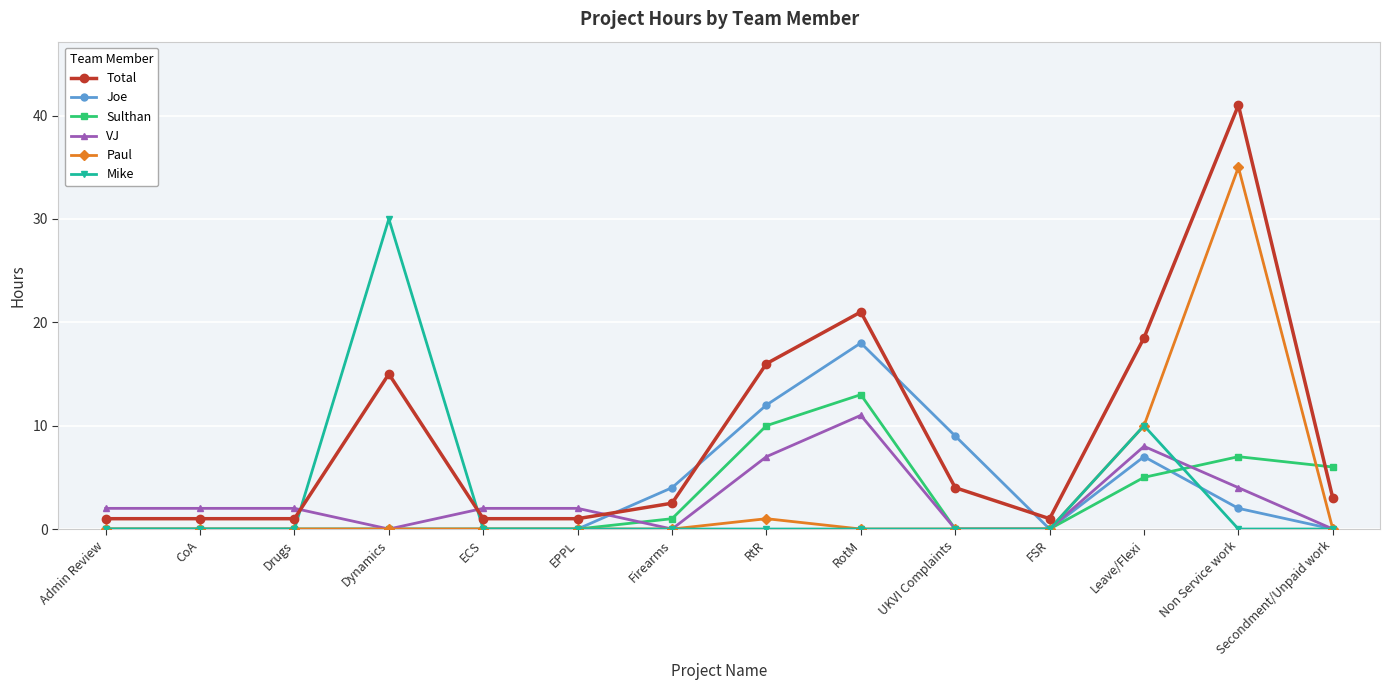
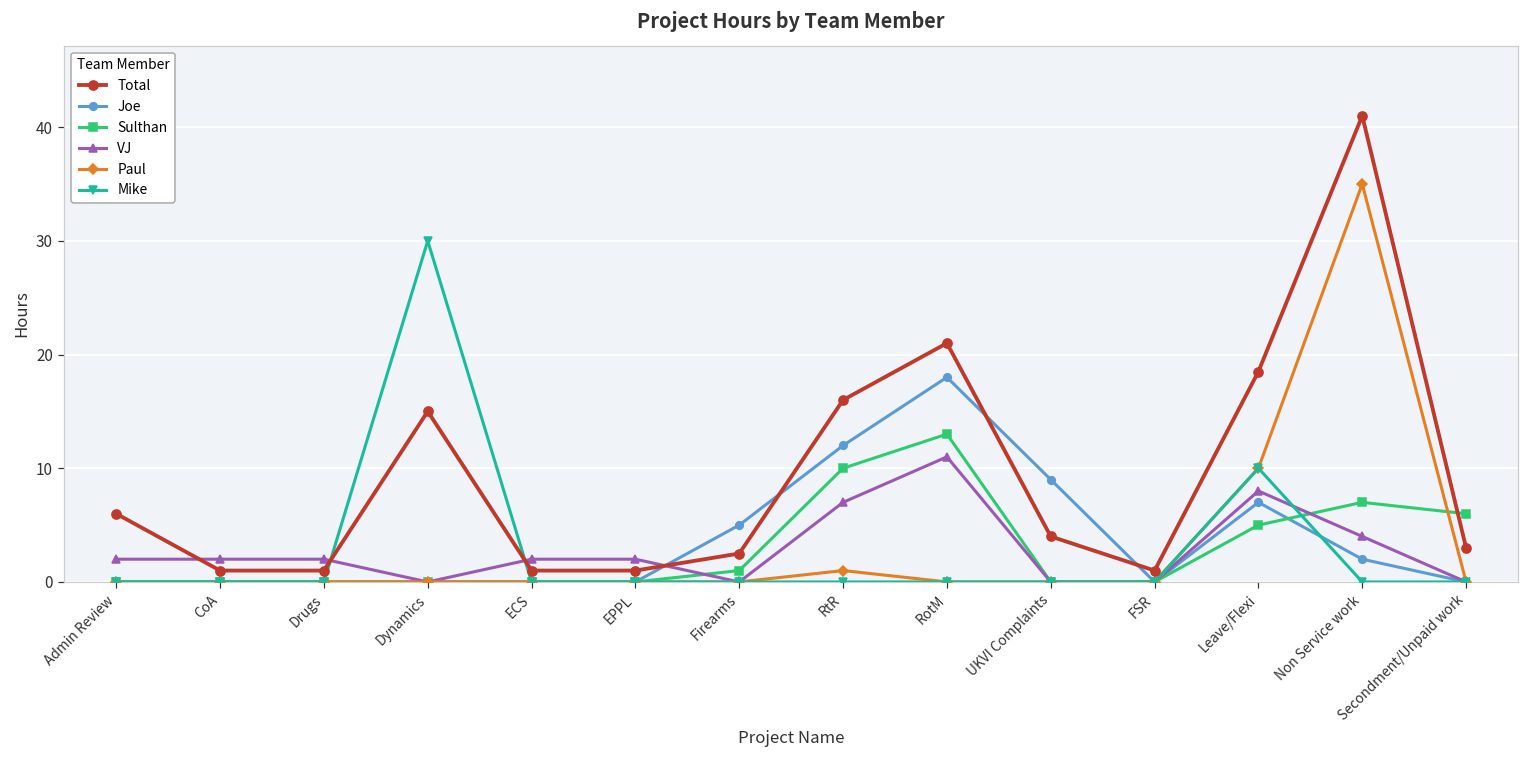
Total, Admin Review: 1 -> 6
Joe, Firearms: 4 -> 5
